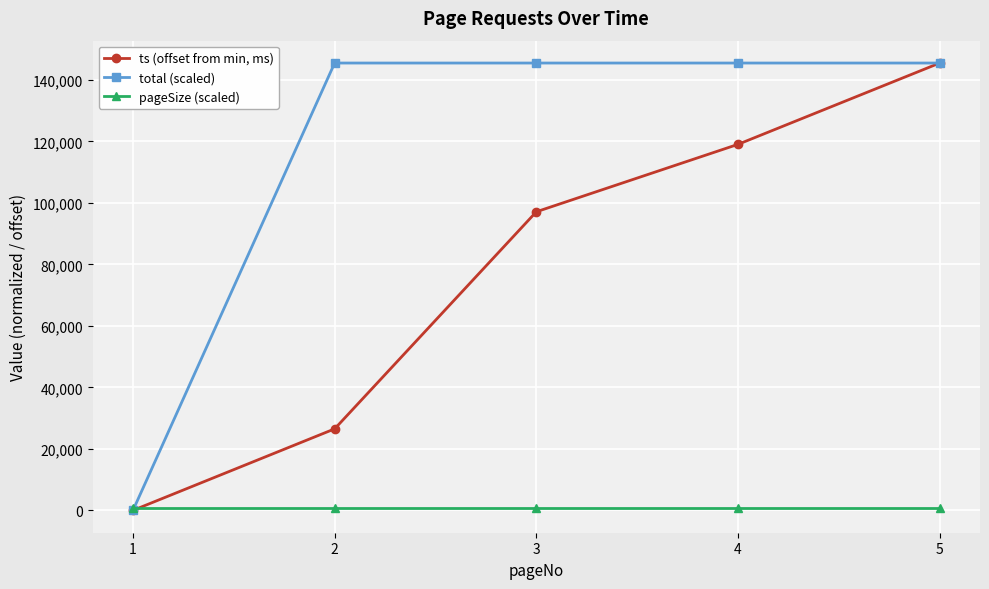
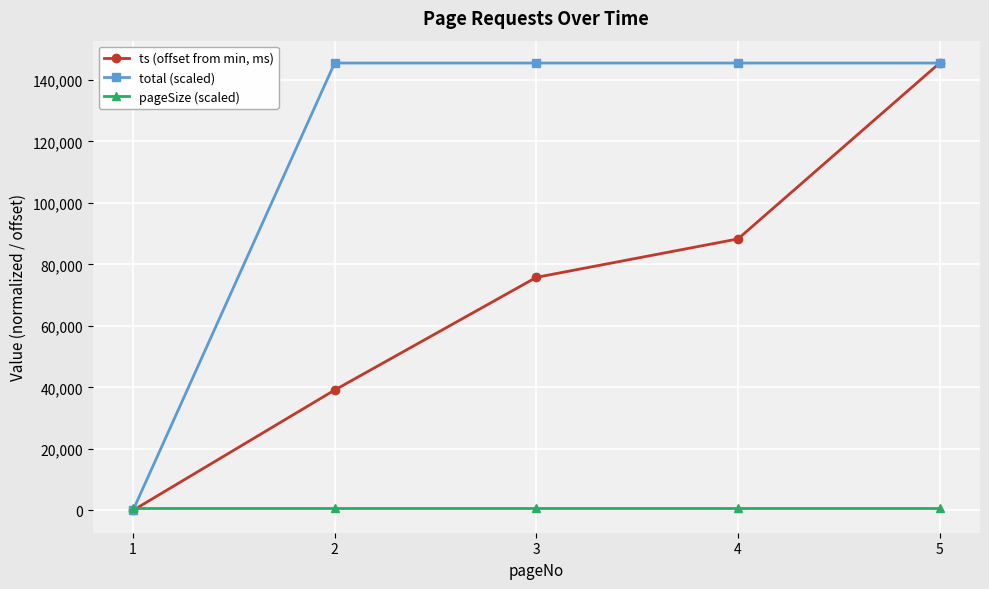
ts (offset from min, ms), 2: 27,000 -> 39,000
ts (offset from min, ms), 3: 97,000 -> 76,000
ts (offset from min, ms), 4: 119,000 -> 88,000
